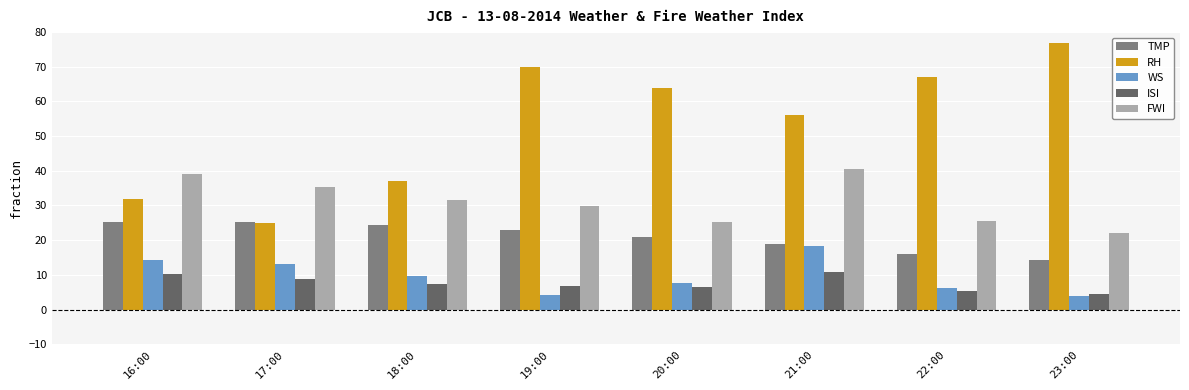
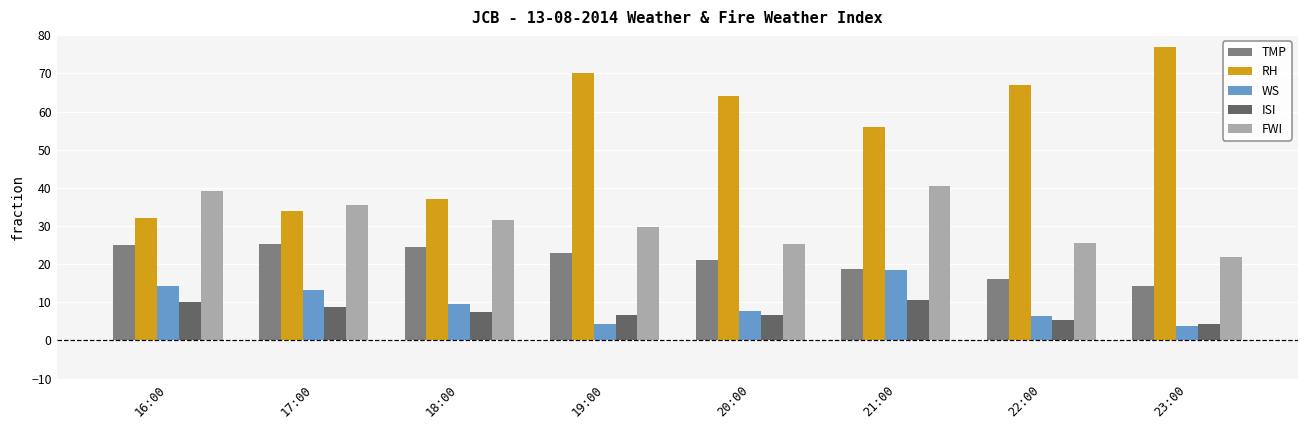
RH, 17:00: 25 -> 34
